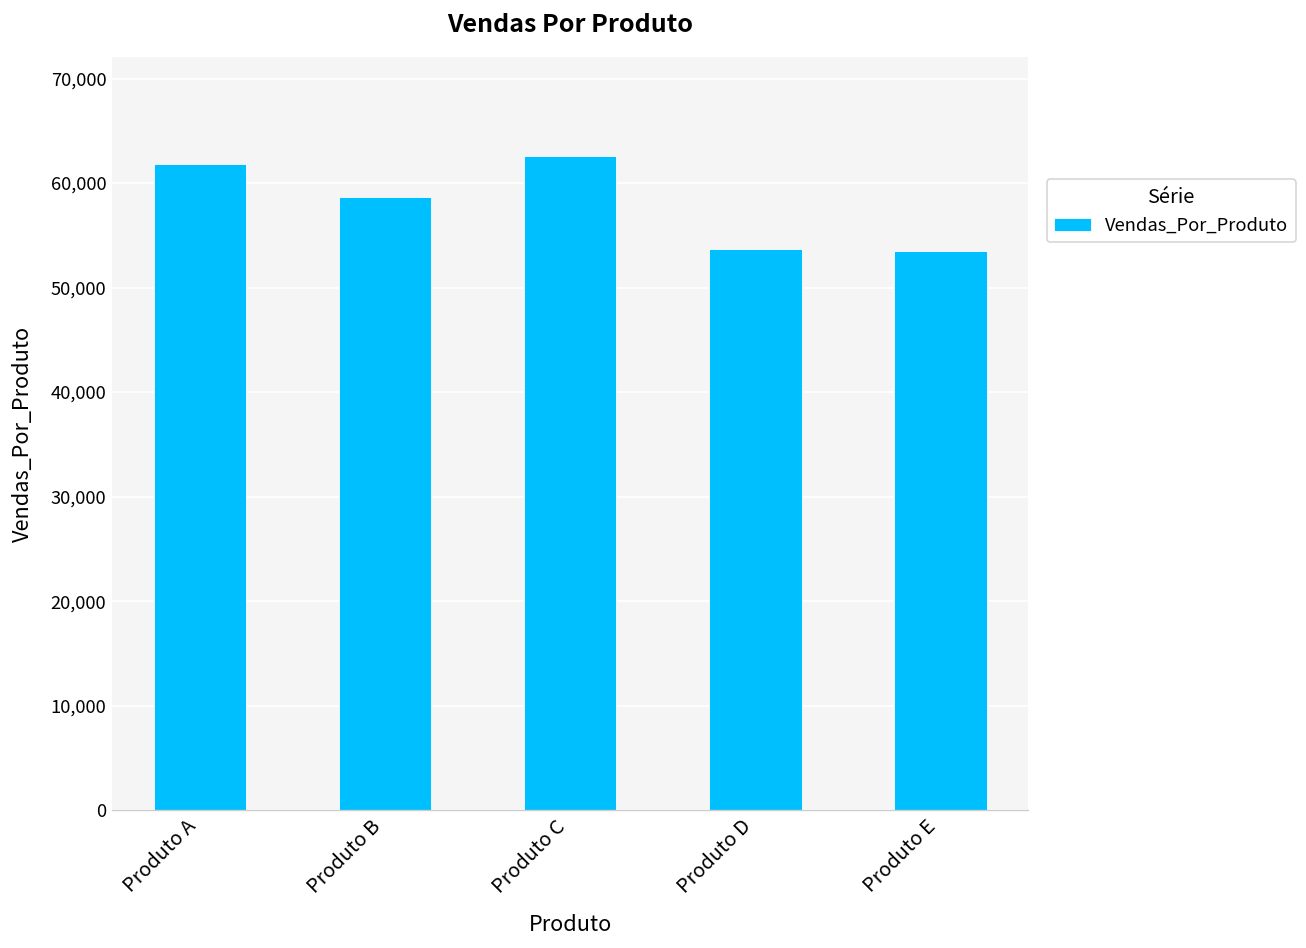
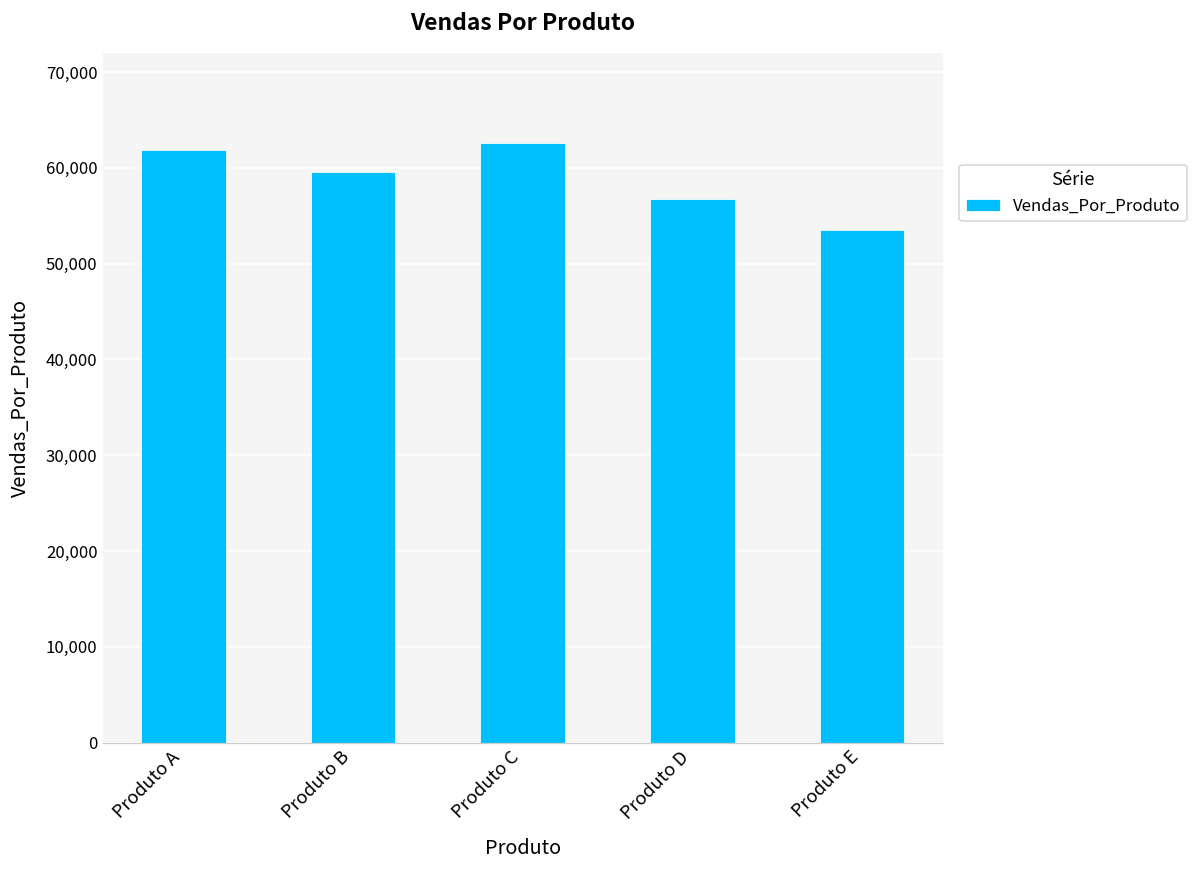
Produto B: 59,000 -> 60,000
Produto D: 54,000 -> 57,000
